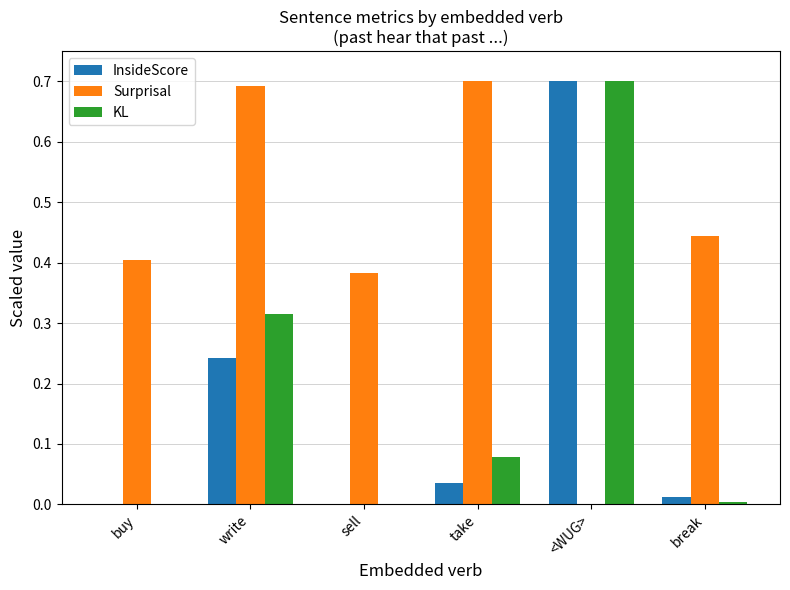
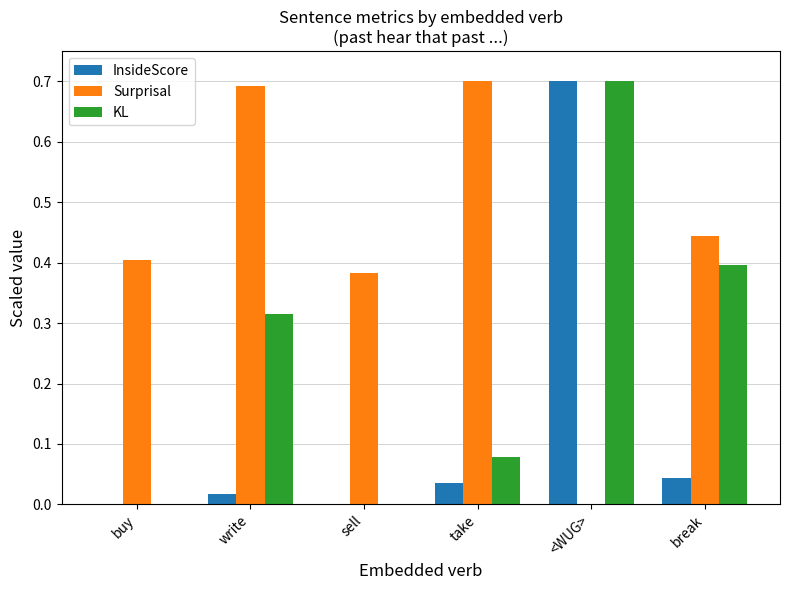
InsideScore, write: 0.24 -> 0.02
InsideScore, break: 0.01 -> 0.04
KL, break: 0.00 -> 0.40
